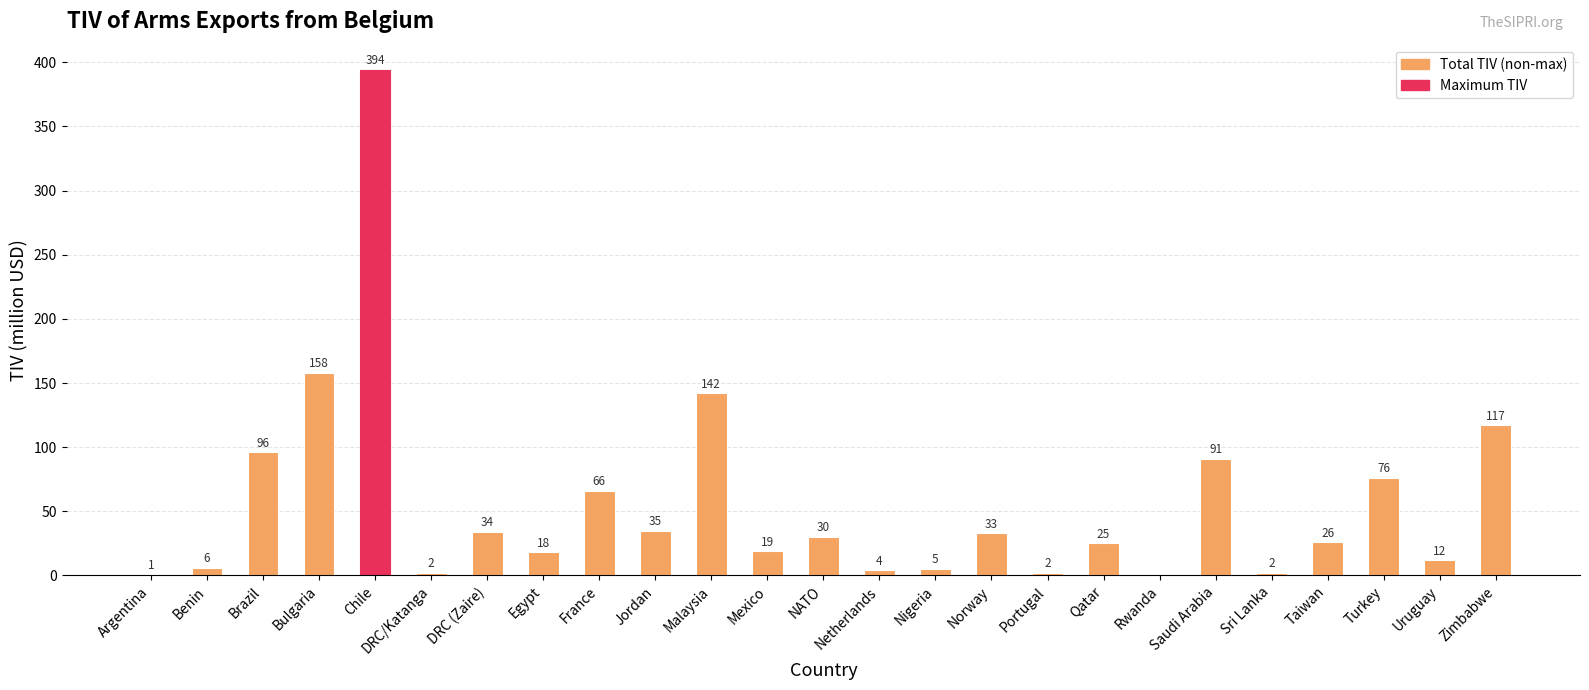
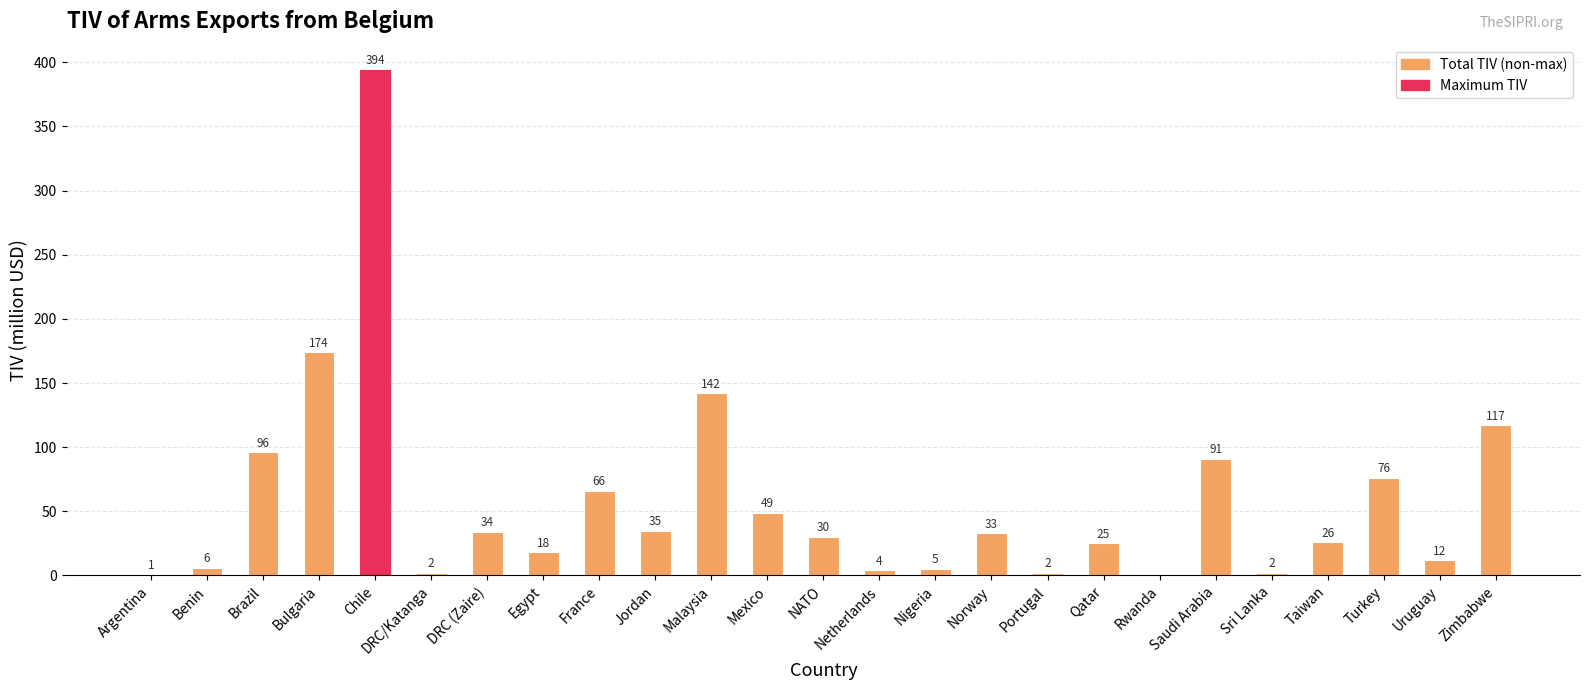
Bulgaria: 158 -> 174
Mexico: 19 -> 49
